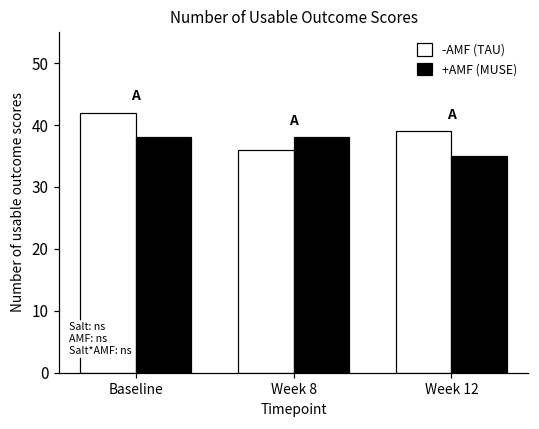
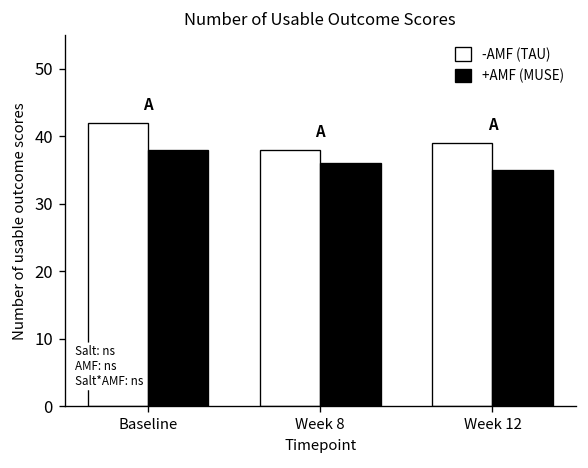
-AMF (TAU), Week 8: 36 -> 38
+AMF (MUSE), Week 8: 38 -> 36
